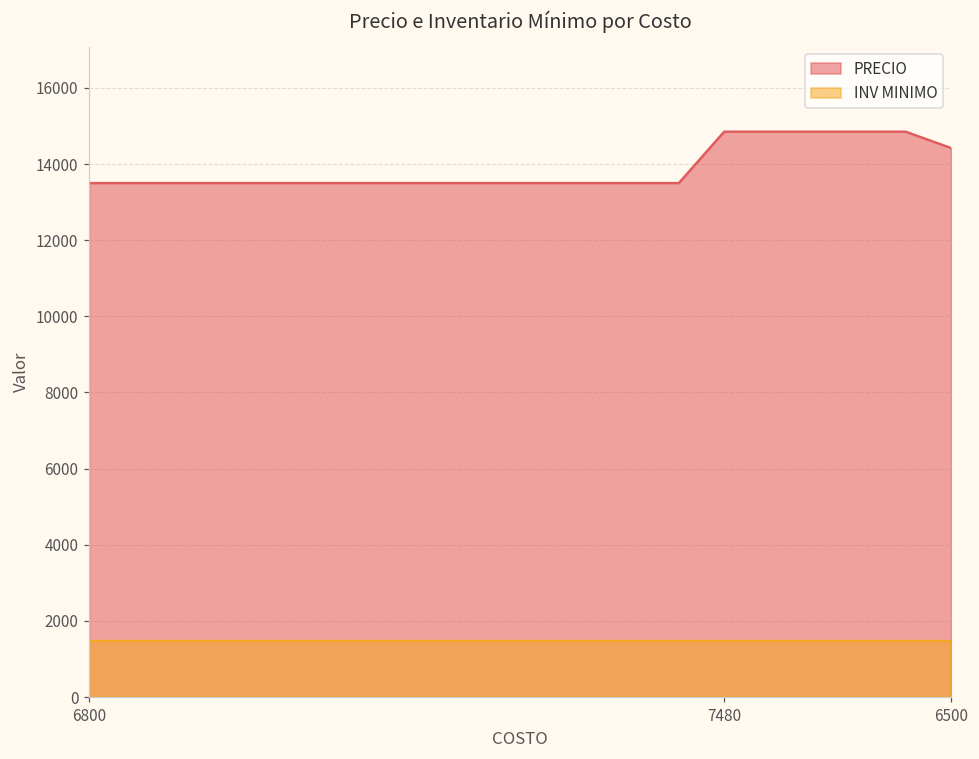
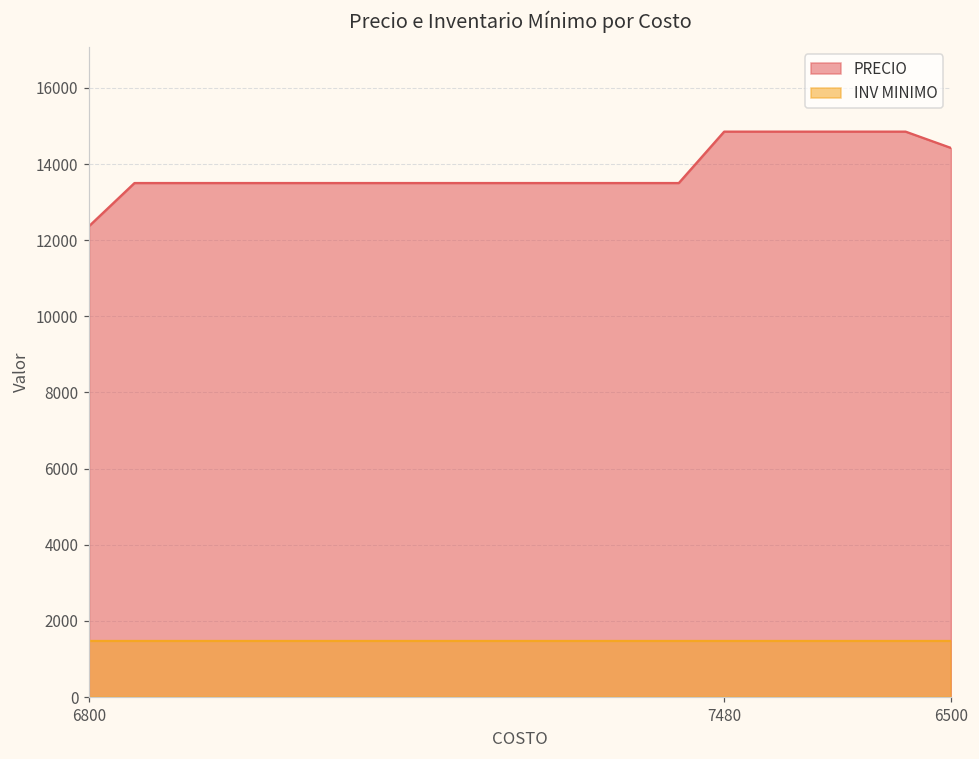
PRECIO, 6800: 13500 -> 12400
